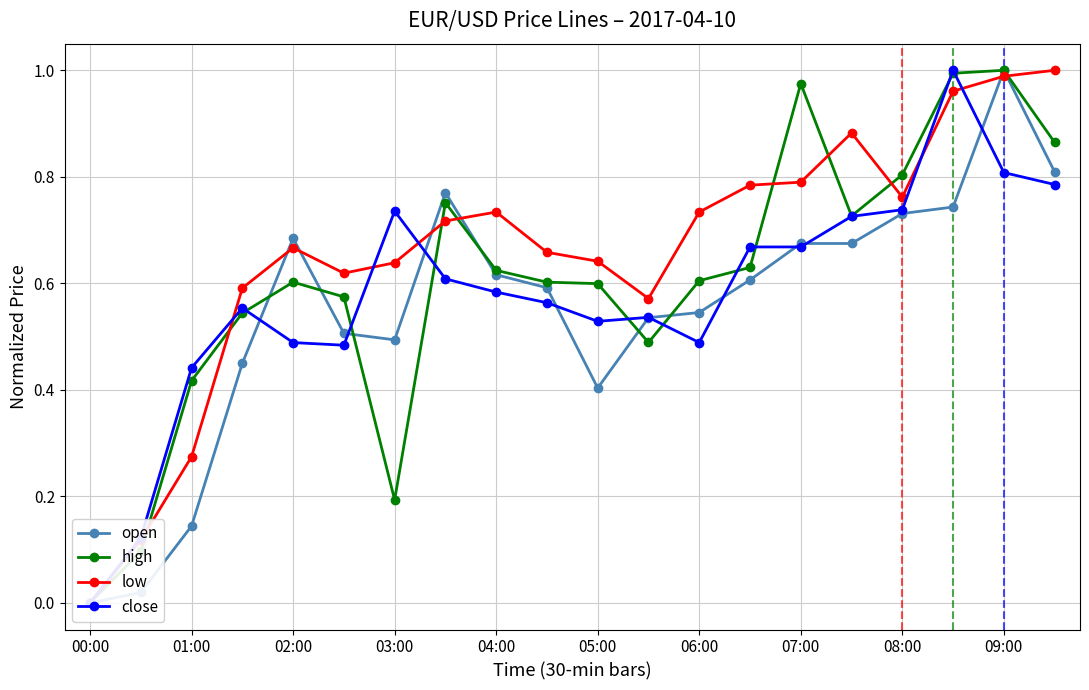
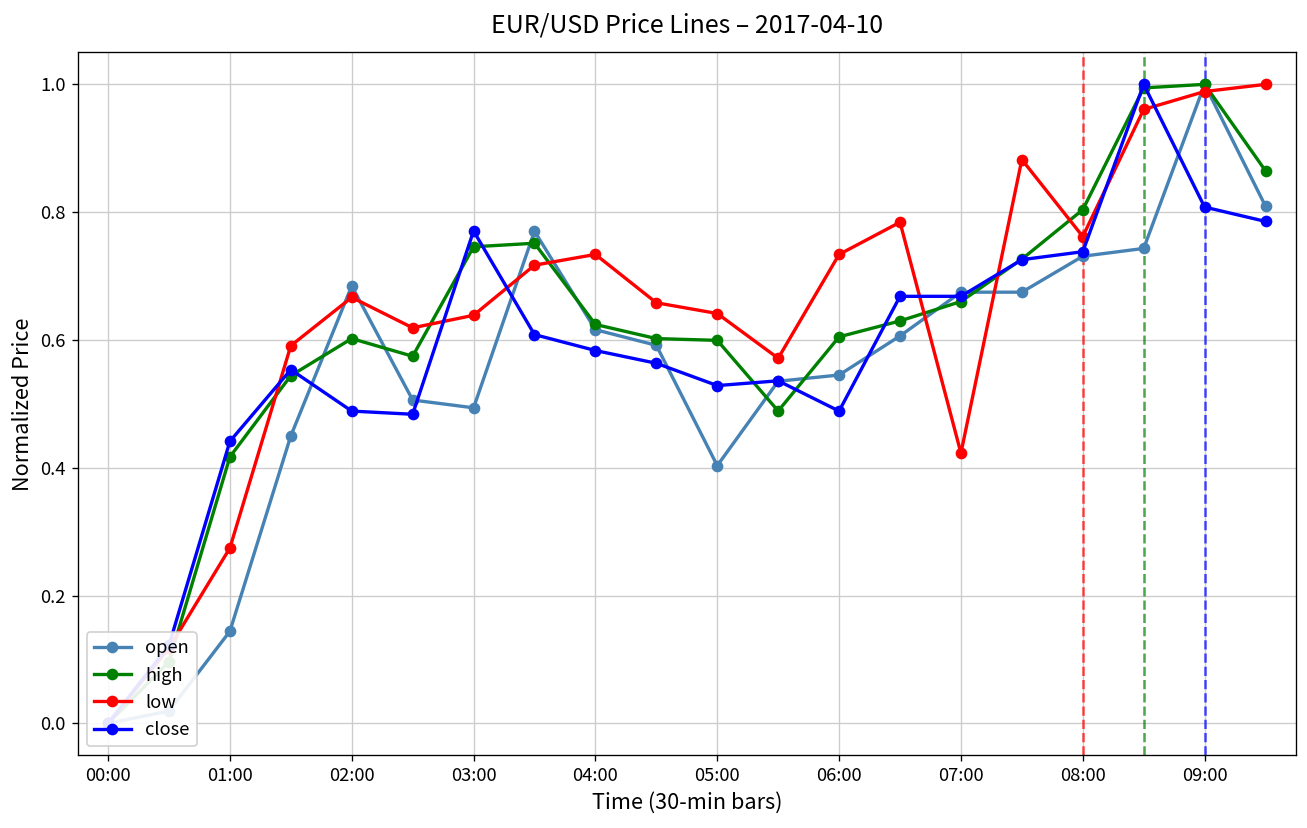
high, 03:00: 0.19 -> 0.75
close, 03:00: 0.74 -> 0.77
high, 07:00: 0.98 -> 0.66
low, 07:00: 0.79 -> 0.42
